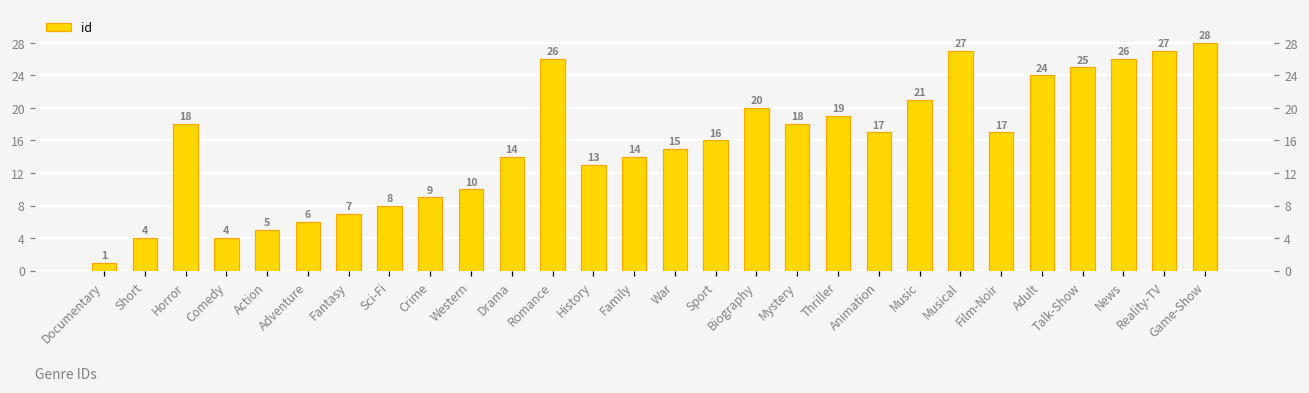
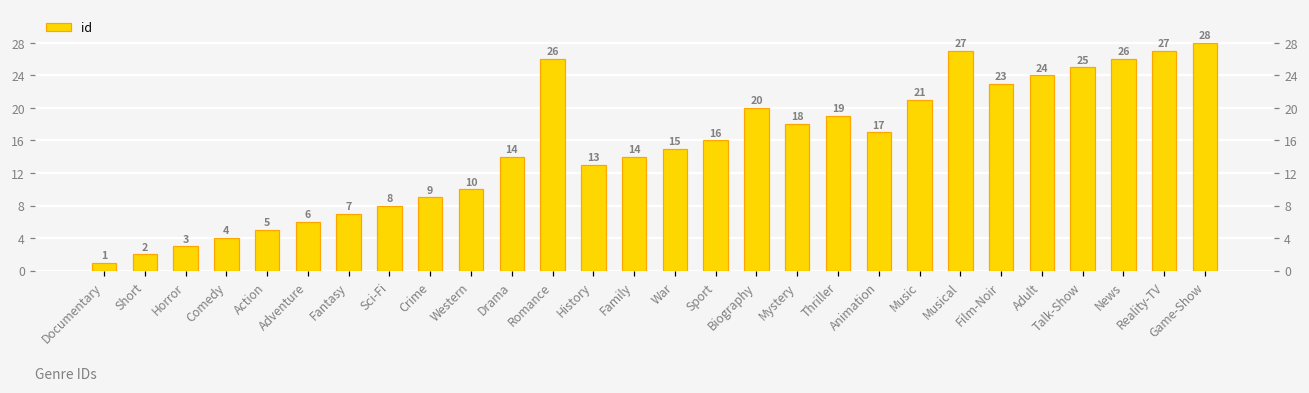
Short: 4 -> 2
Horror: 18 -> 3
Film-Noir: 17 -> 23
